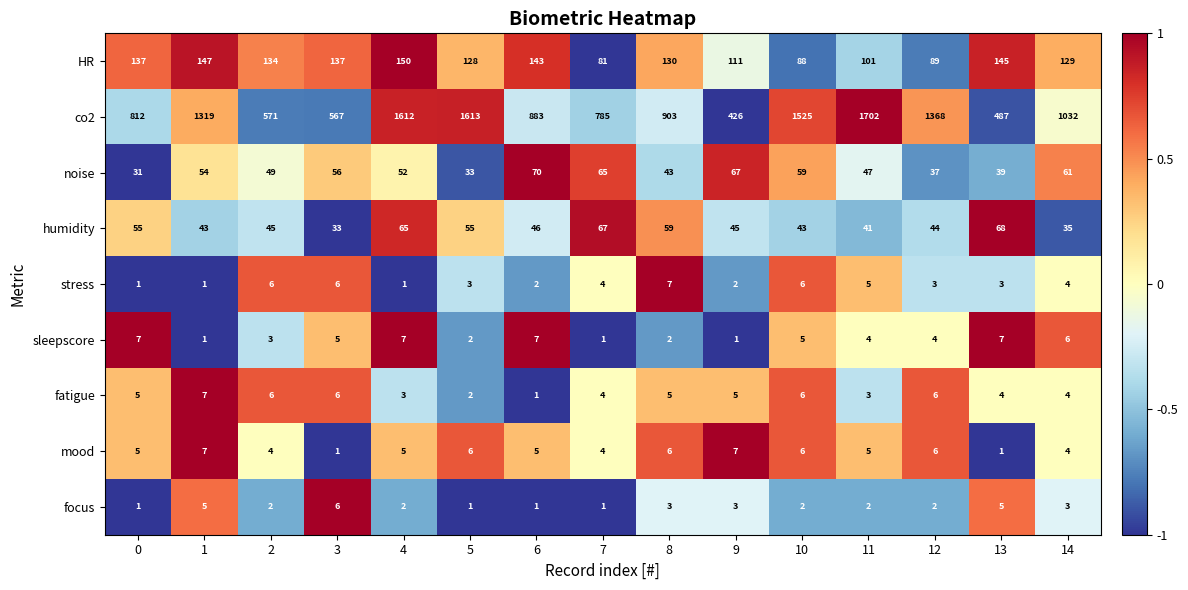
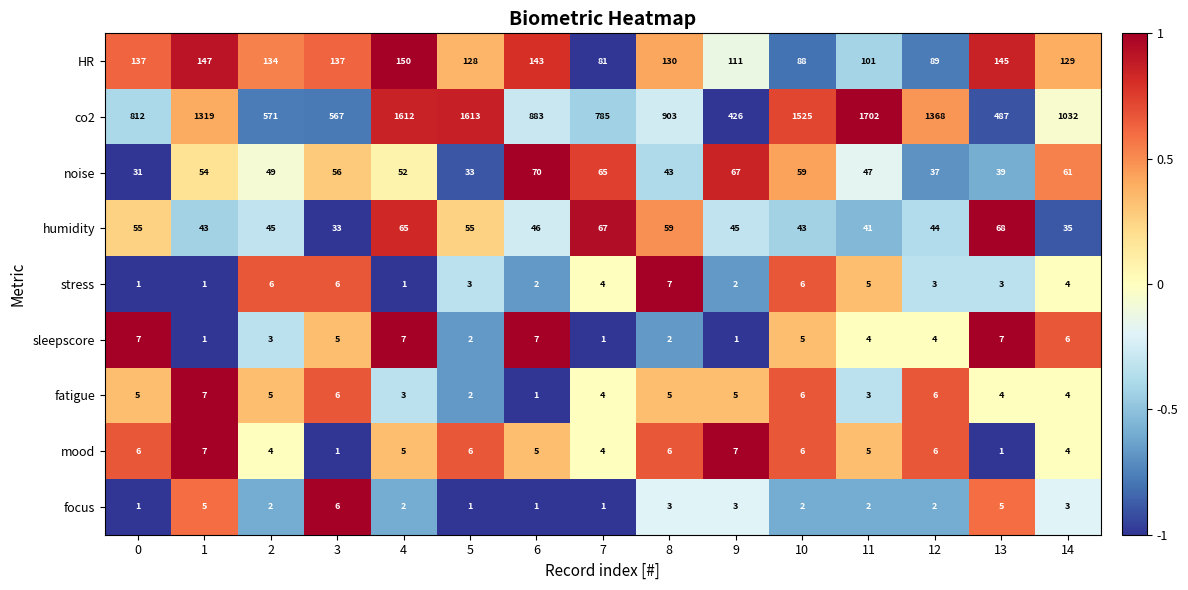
fatigue, 2: 6 -> 5
mood, 0: 5 -> 6
